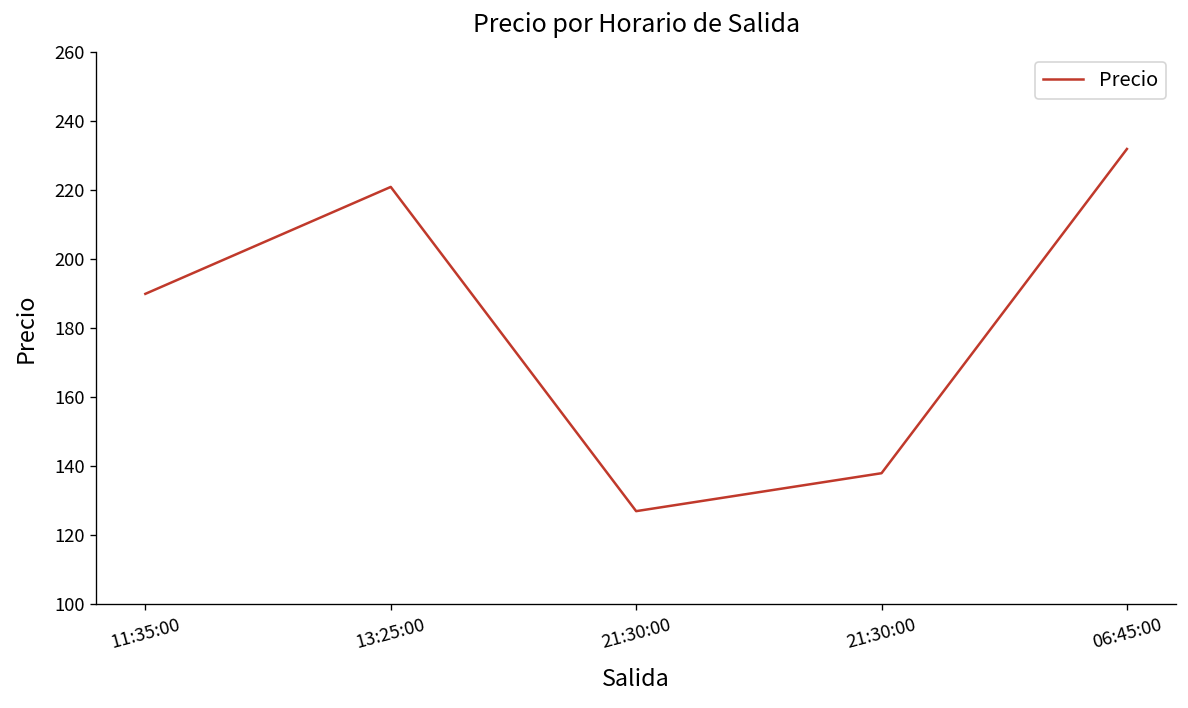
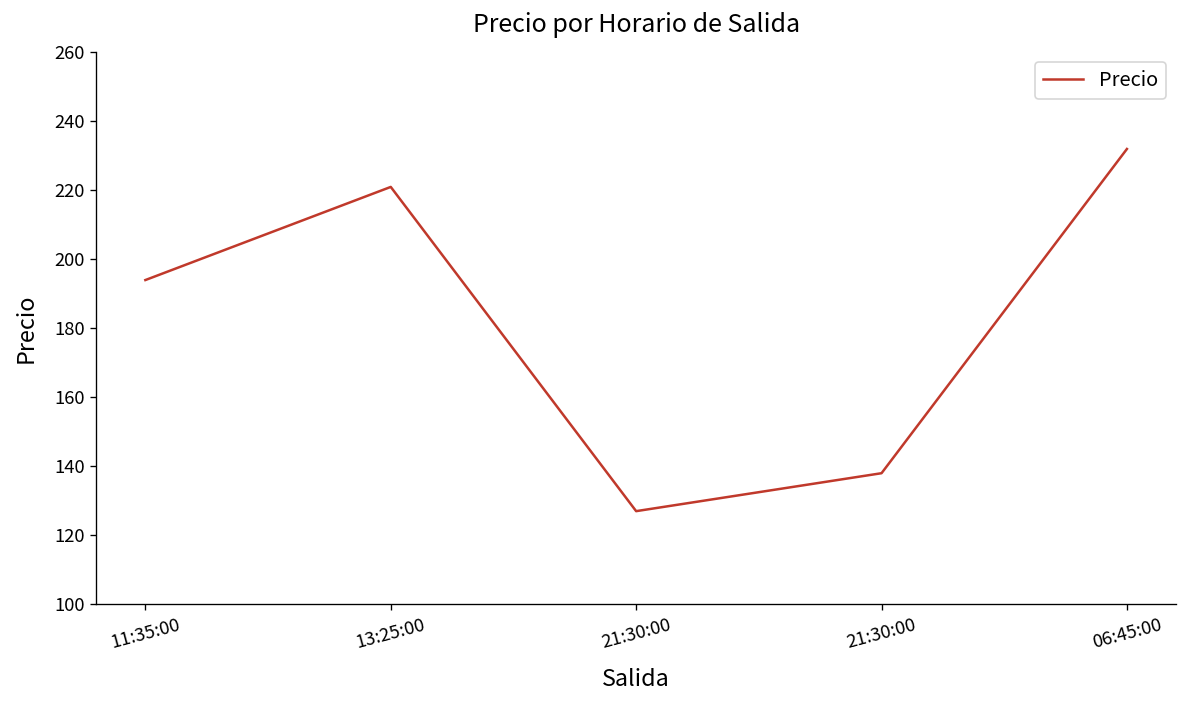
11:35:00: 190 -> 194
